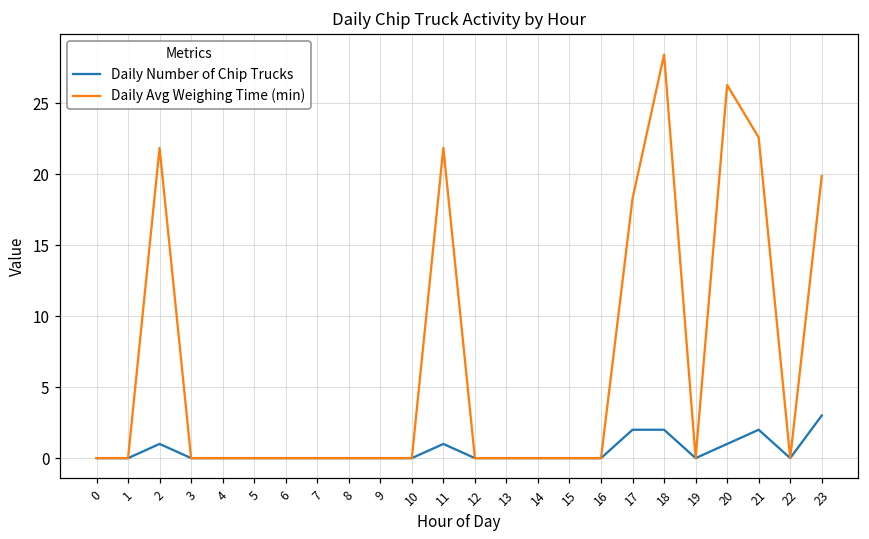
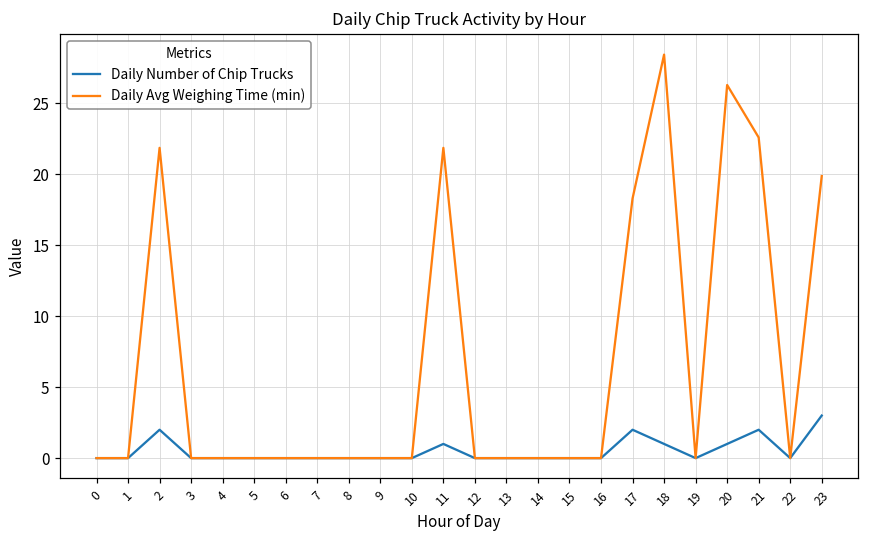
Daily Number of Chip Trucks, 2: 1 -> 2
Daily Number of Chip Trucks, 18: 2 -> 1
